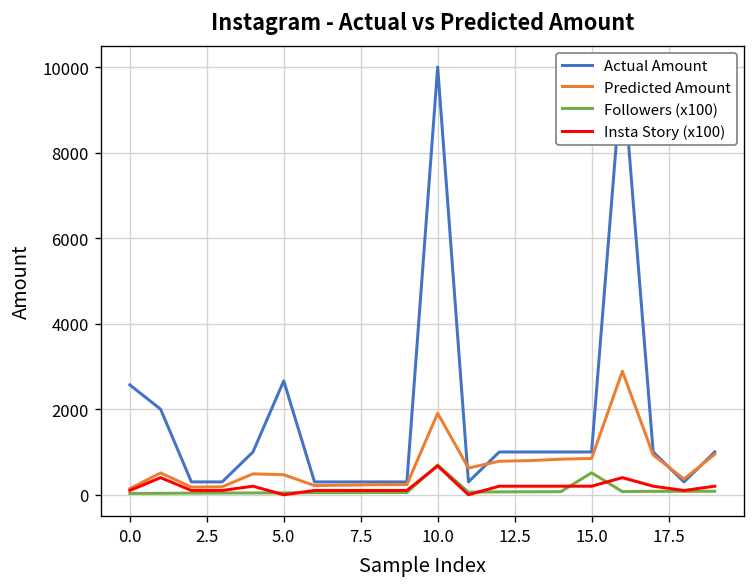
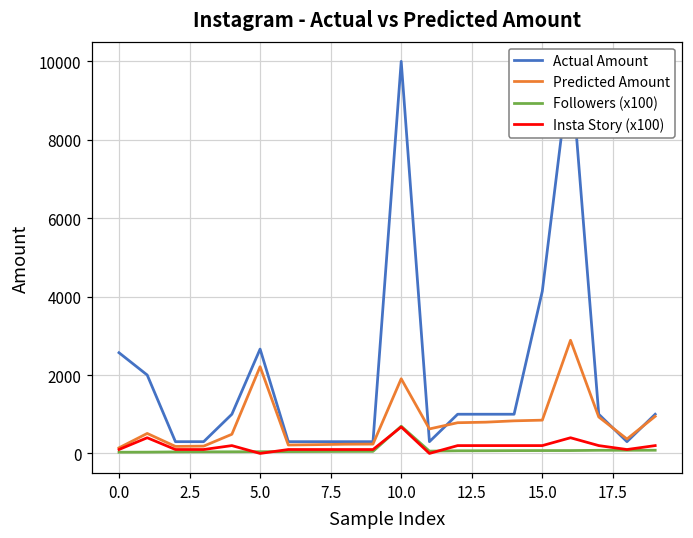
Predicted Amount, 5.0: 500 -> 2200
Actual Amount, 15.0: 1000 -> 4100
Followers (x100), 15.0: 500 -> 100
